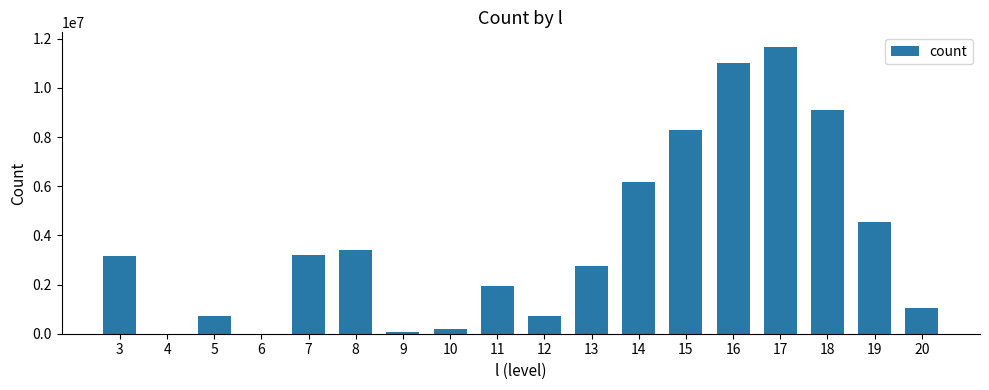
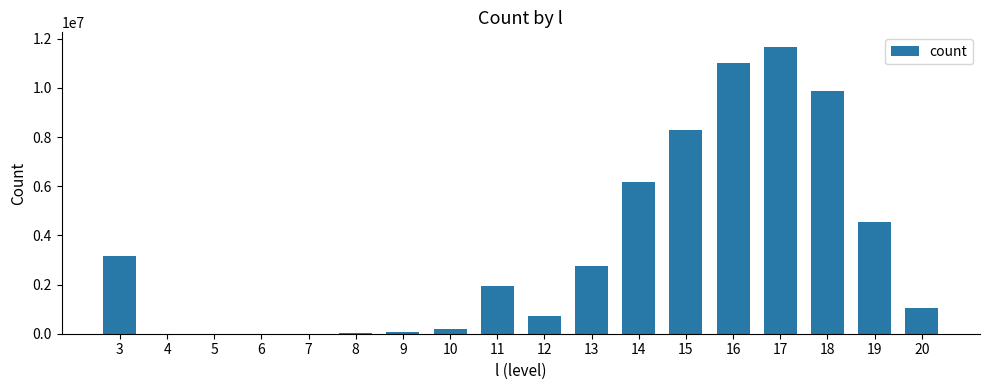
5: 700000 -> 0
7: 3200000 -> 0
8: 3400000 -> 0
18: 9100000 -> 9900000
